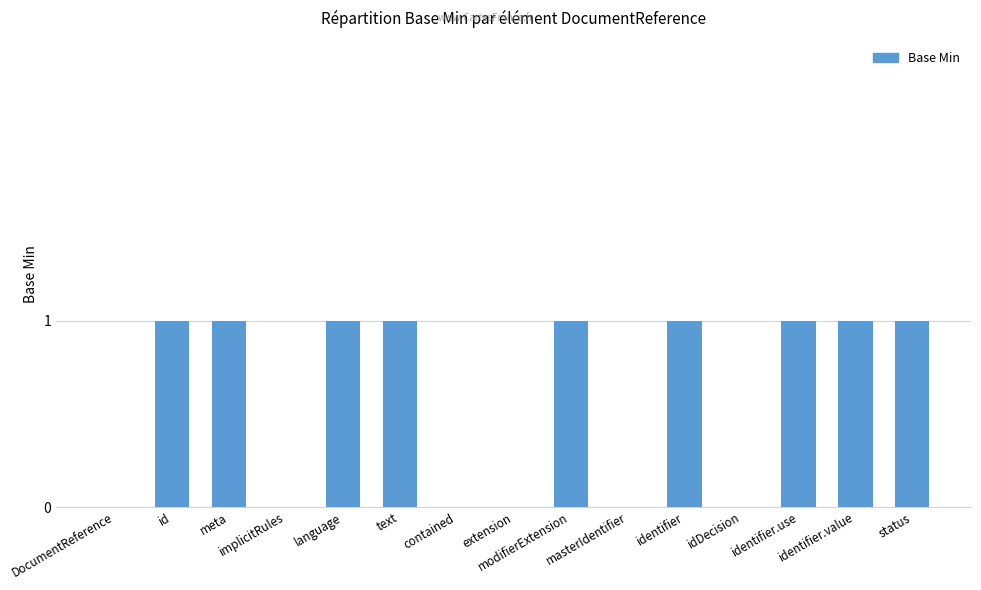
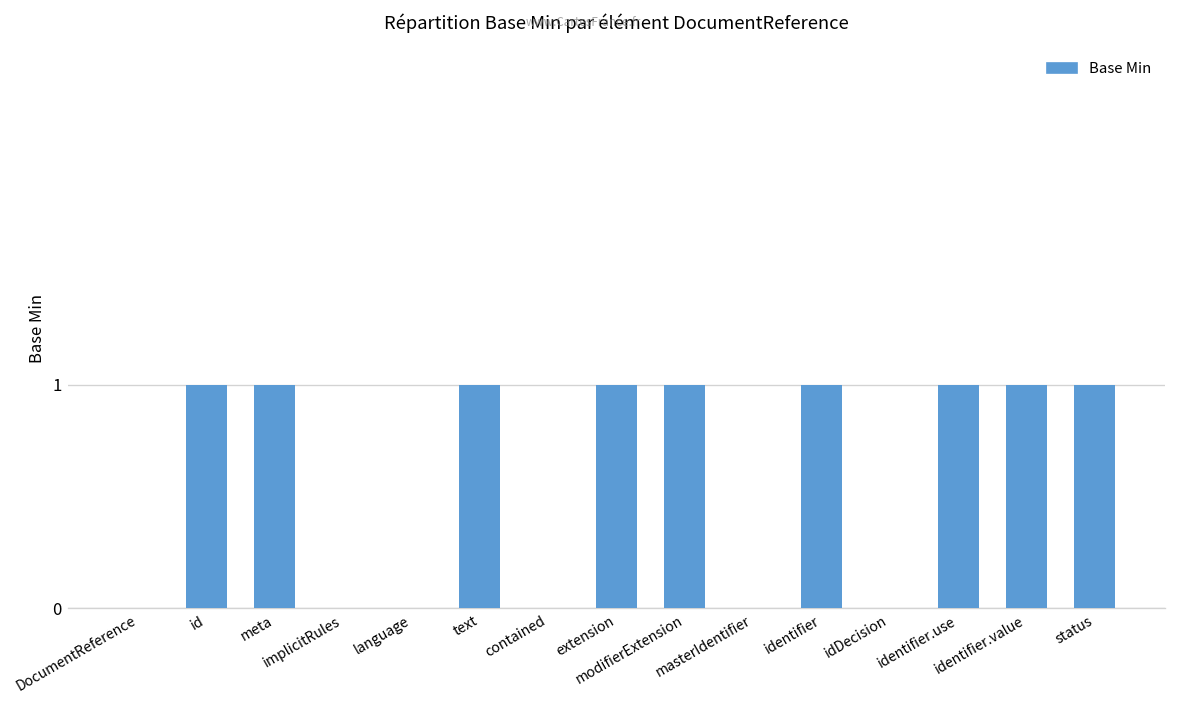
language: 1 -> 0
extension: 0 -> 1
